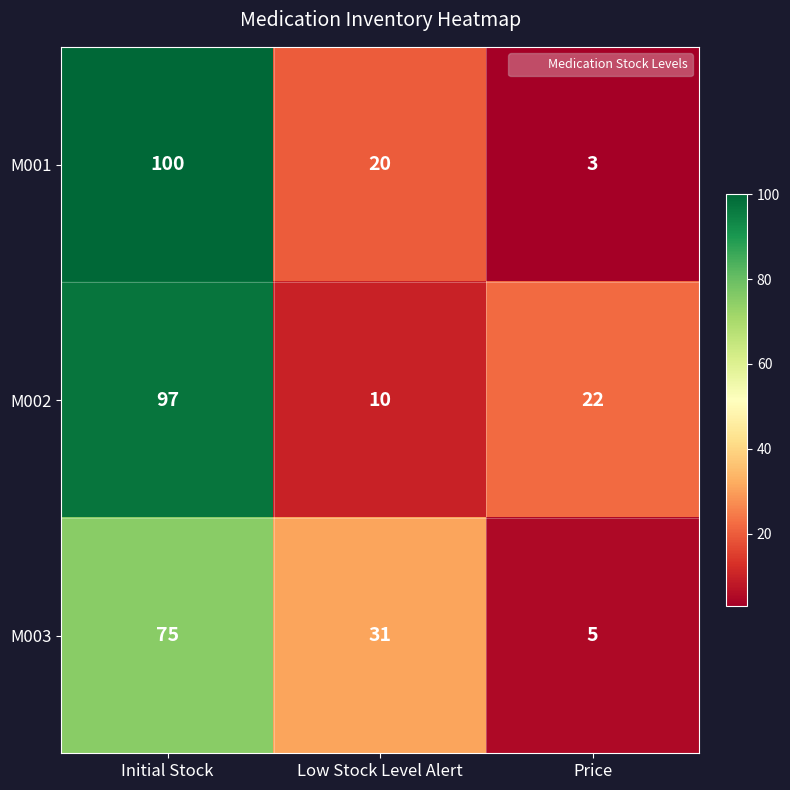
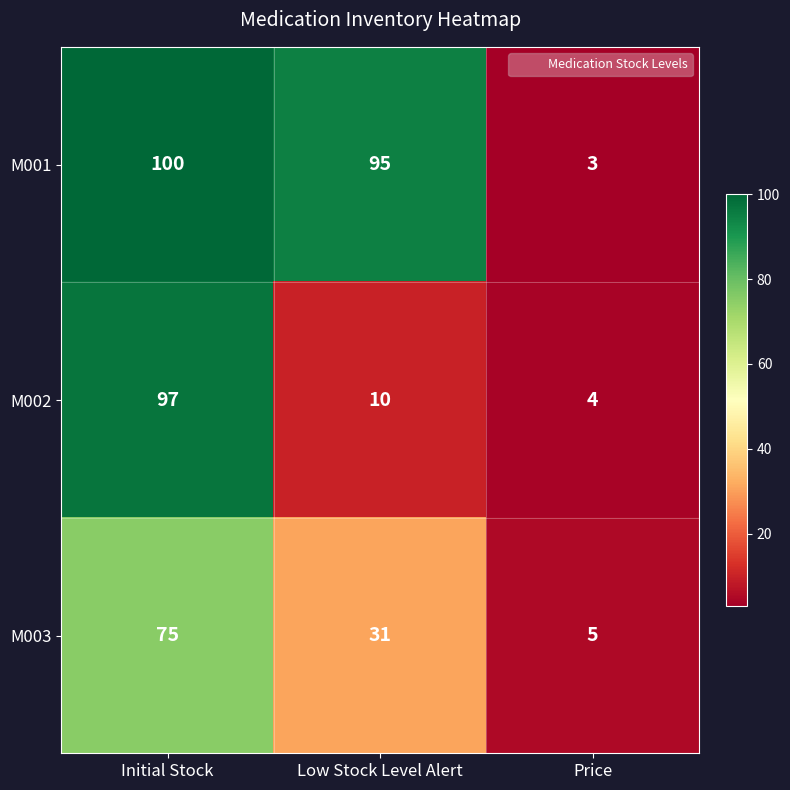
M001, Low Stock Level Alert: 20 -> 95
M002, Price: 22 -> 4
